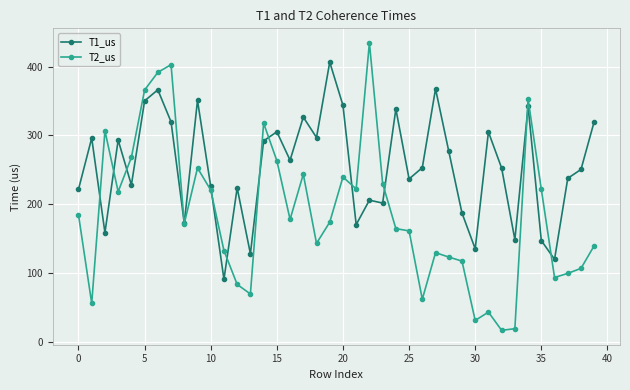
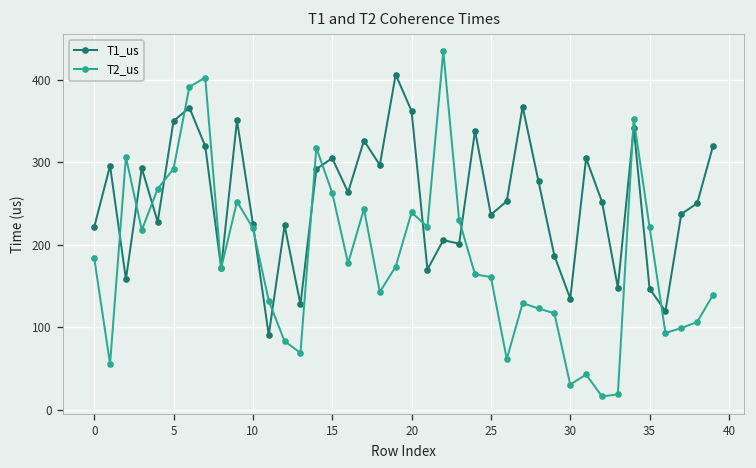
T2_us, 5: 370 -> 290
T1_us, 20: 340 -> 360
